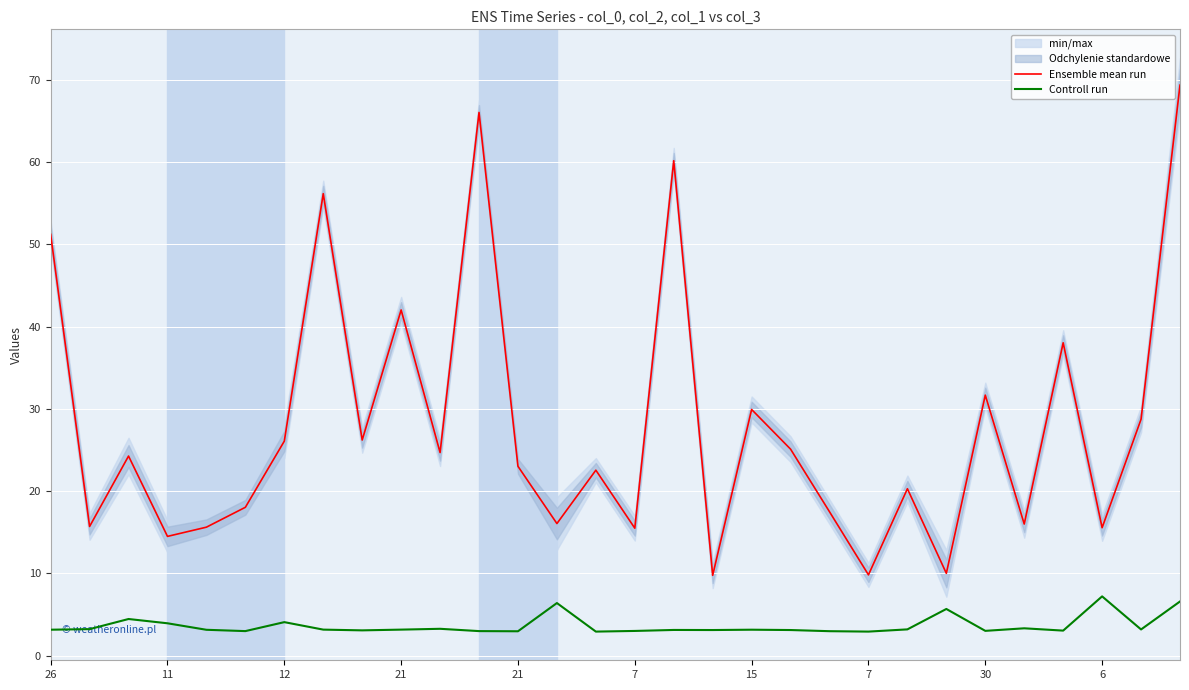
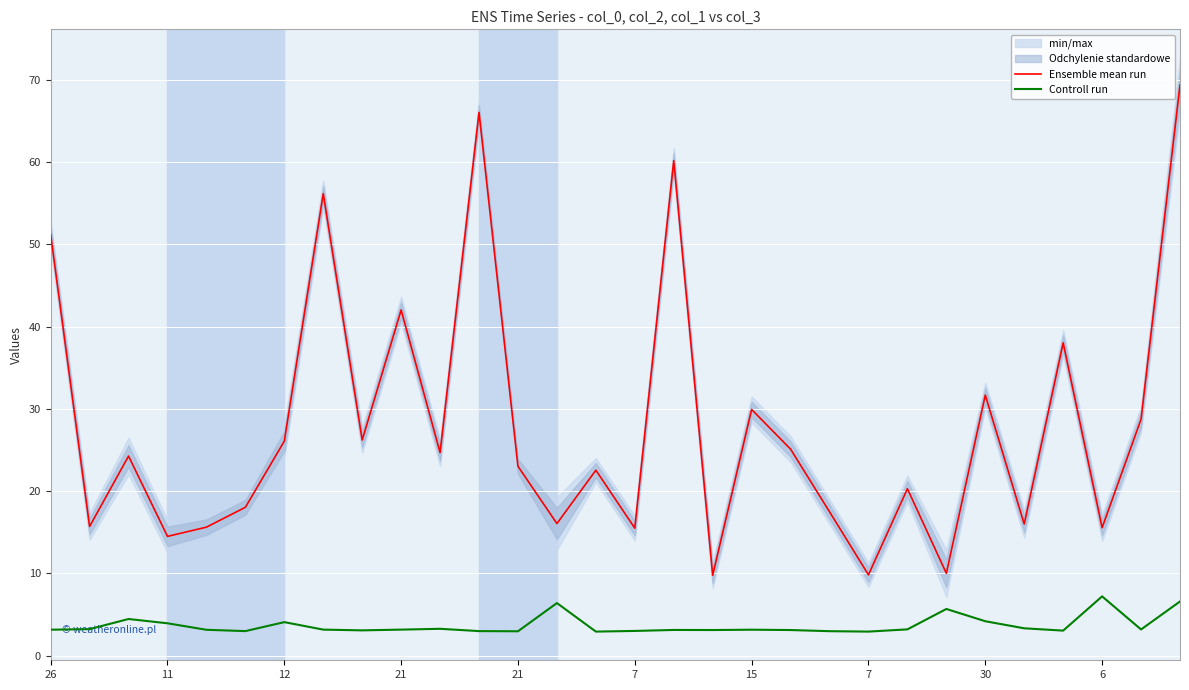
Controll run, 30: 3 -> 4
